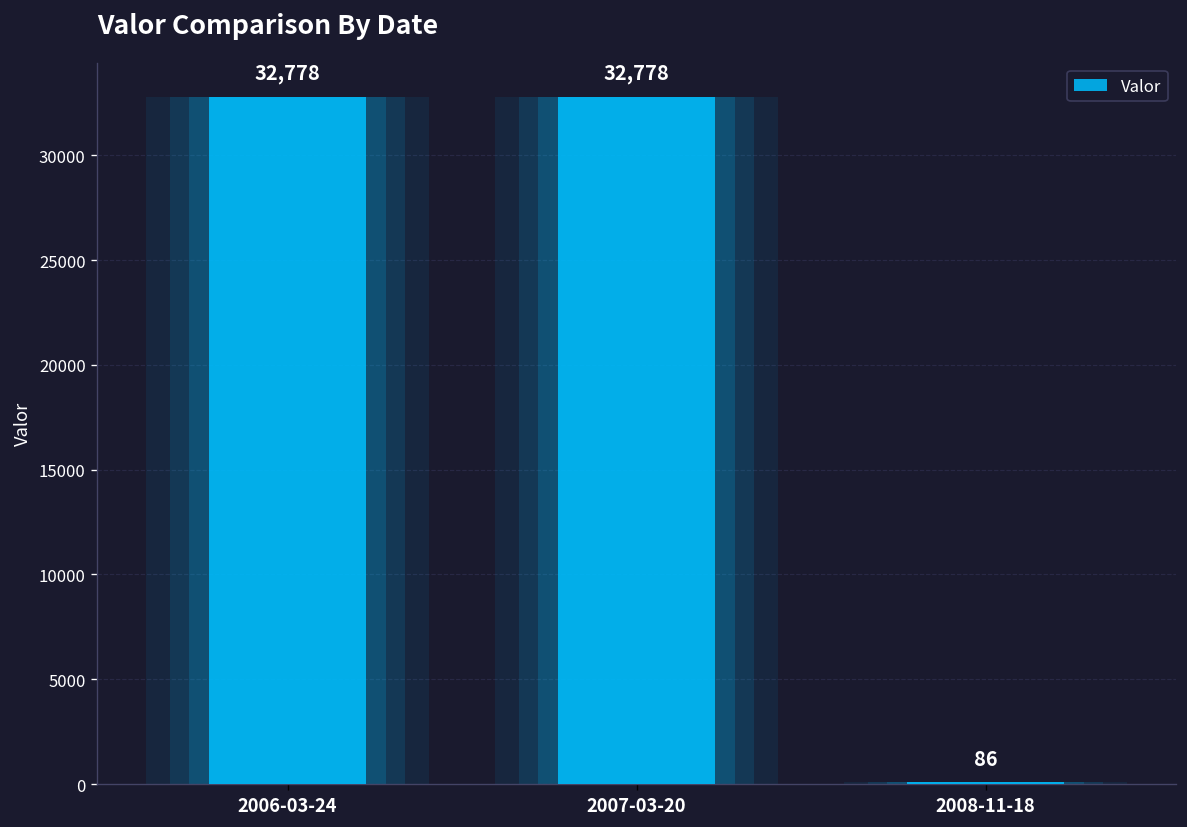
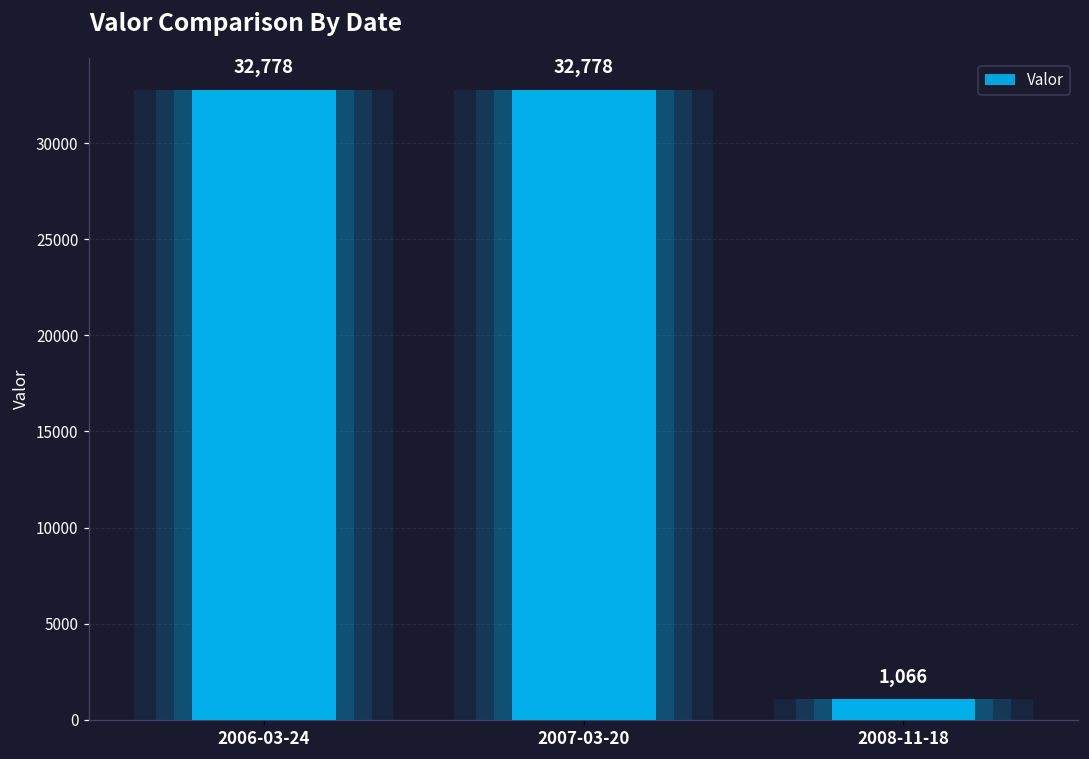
2008-11-18: 86 -> 1,066
